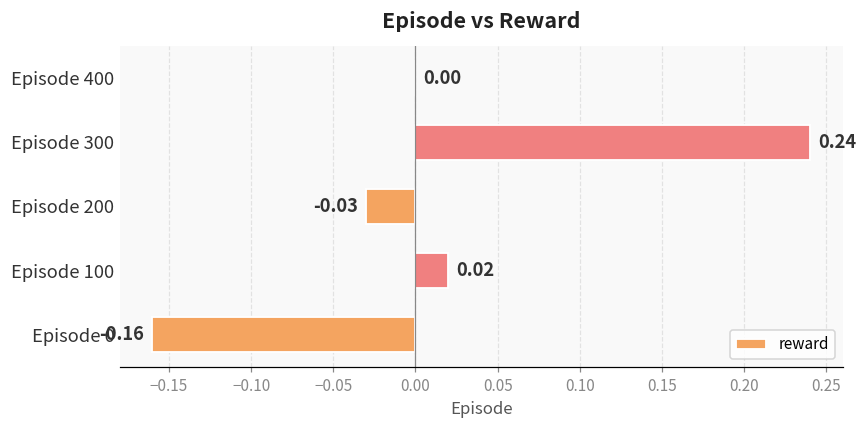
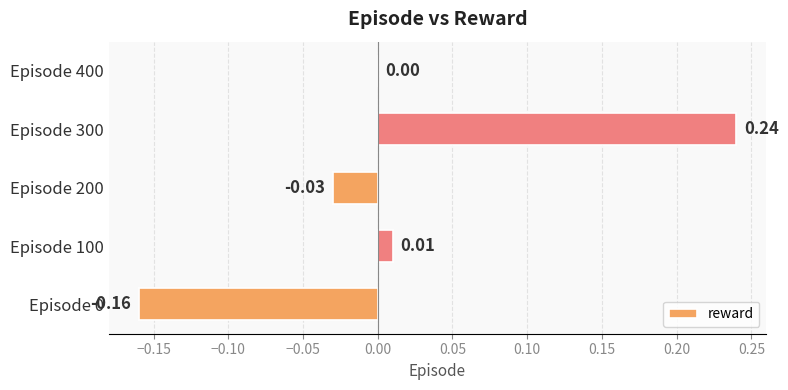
Episode 100: 0.02 -> 0.01
